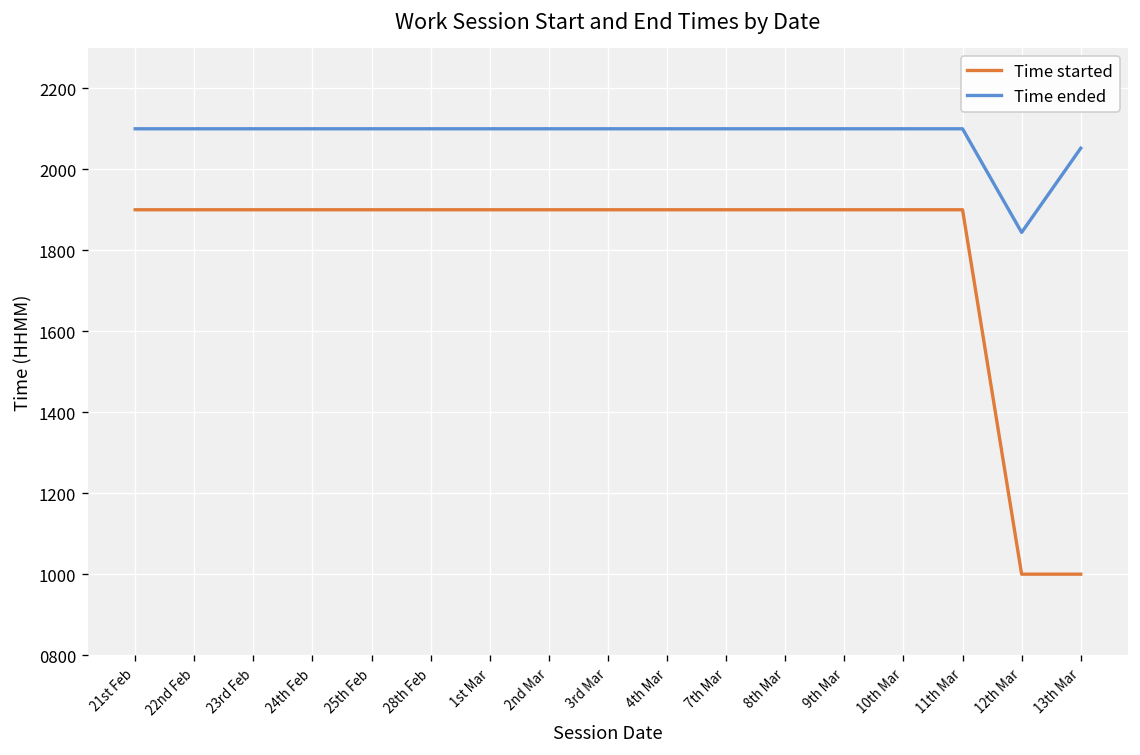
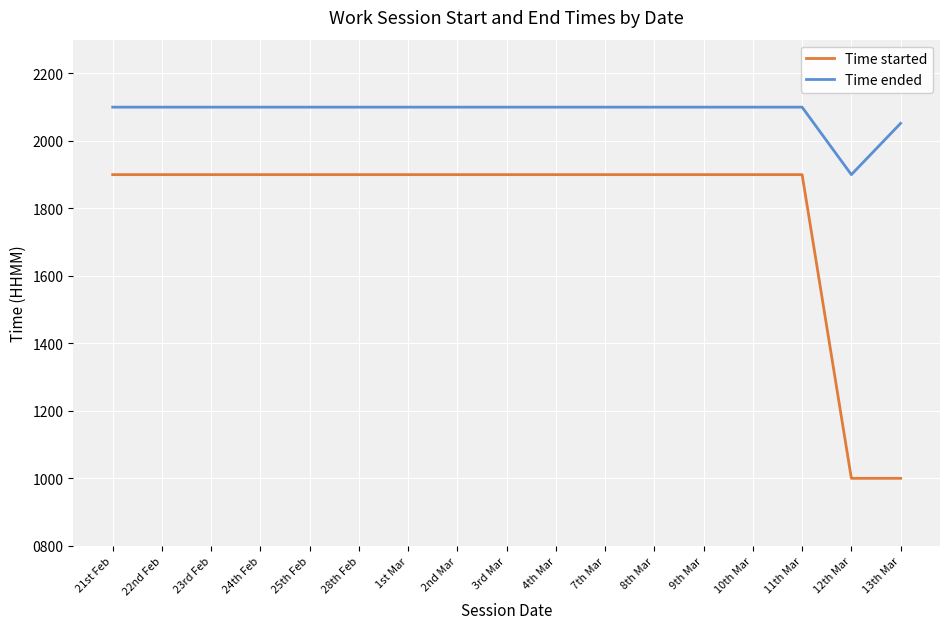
Time ended, 12th Mar: 1840 -> 1900
